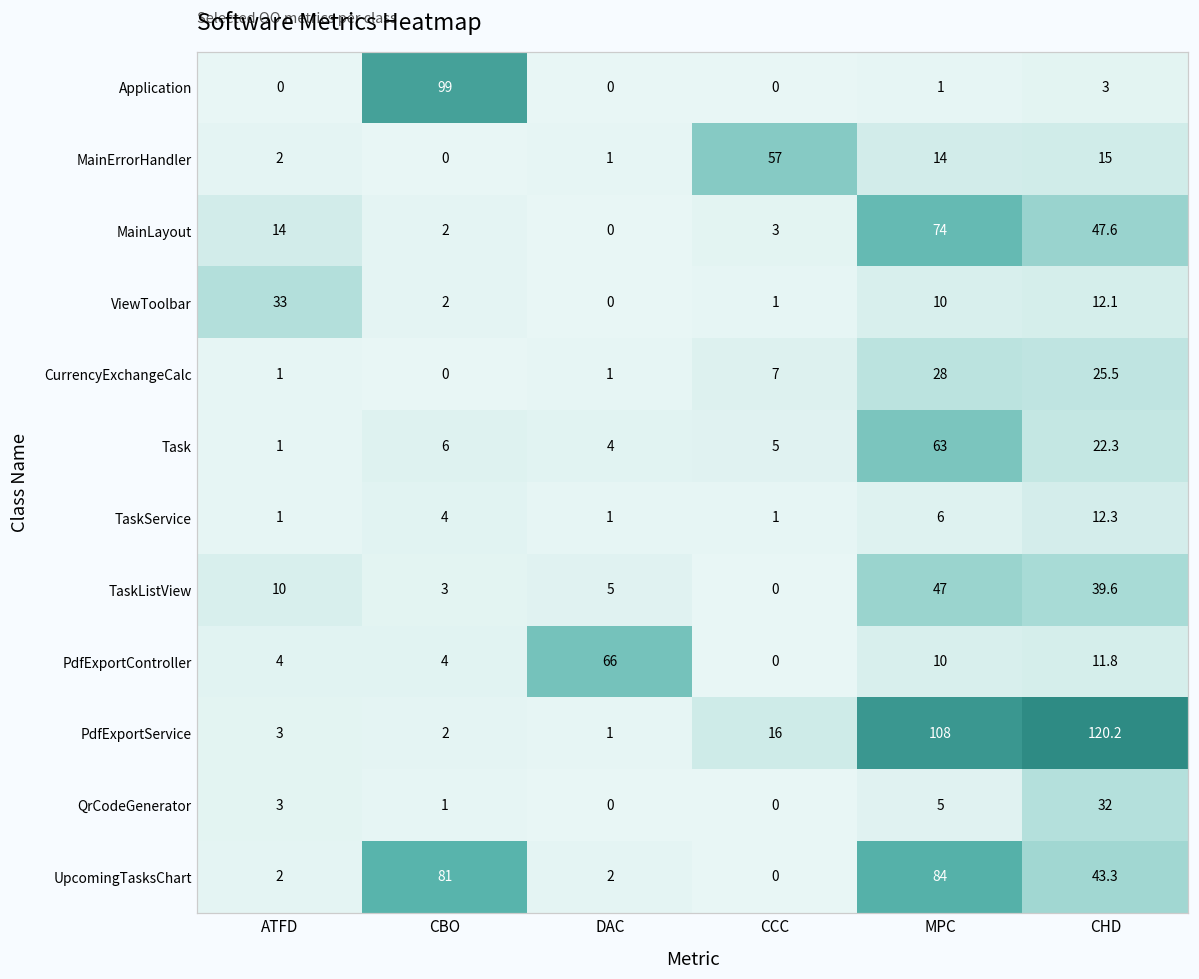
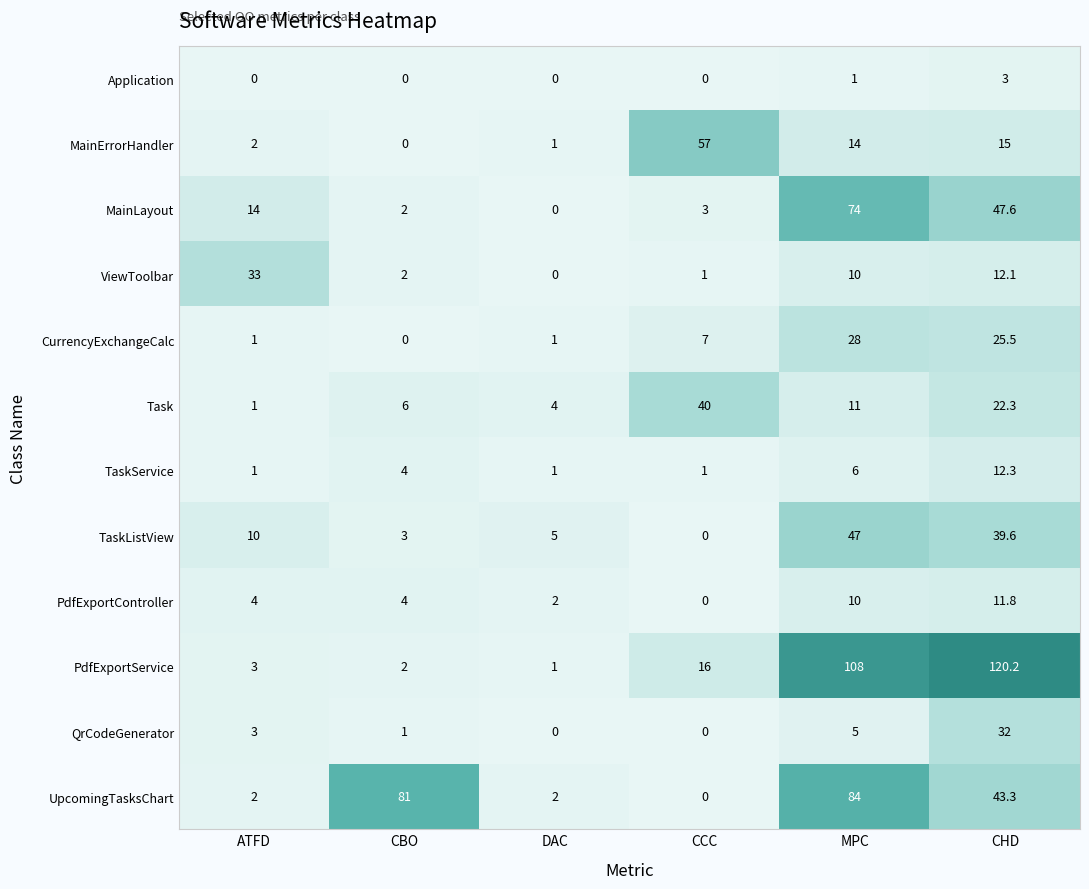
Application, CBO: 99 -> 0
Task, CCC: 5 -> 40
Task, MPC: 63 -> 11
PdfExportController, DAC: 66 -> 2
